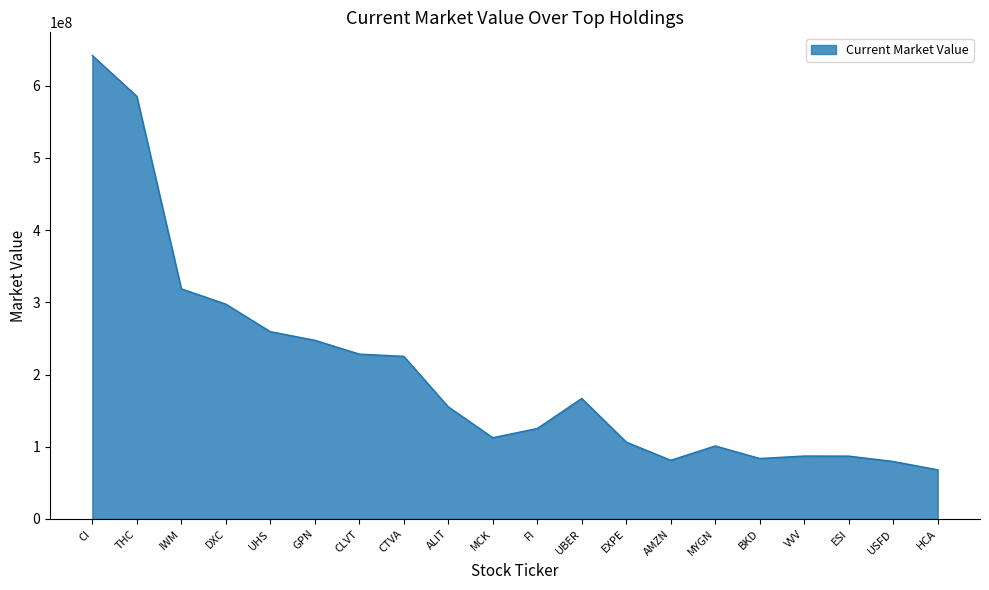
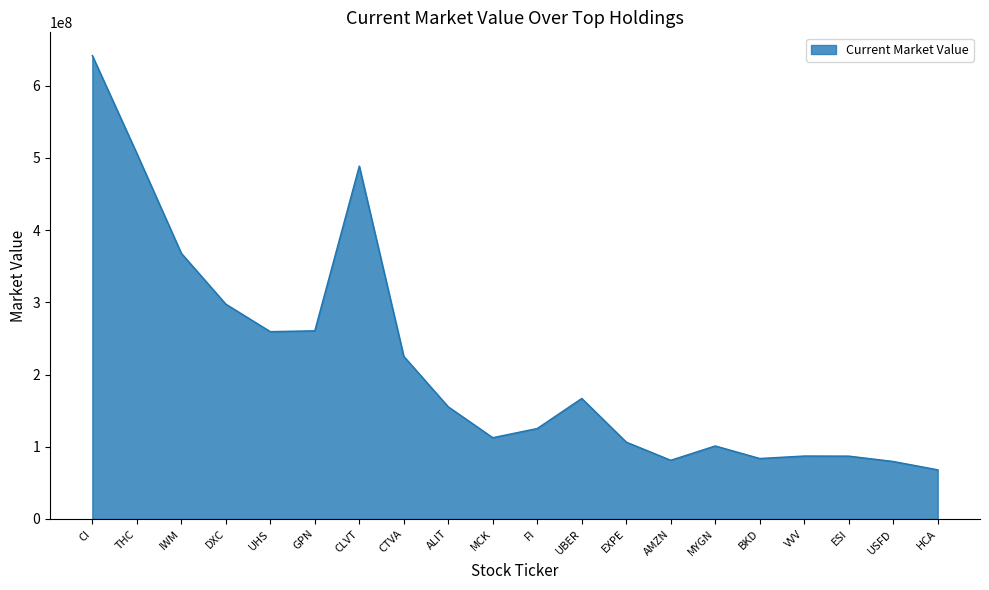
THC: 590000000 -> 510000000
IWM: 320000000 -> 370000000
GPN: 250000000 -> 260000000
CLVT: 230000000 -> 490000000
